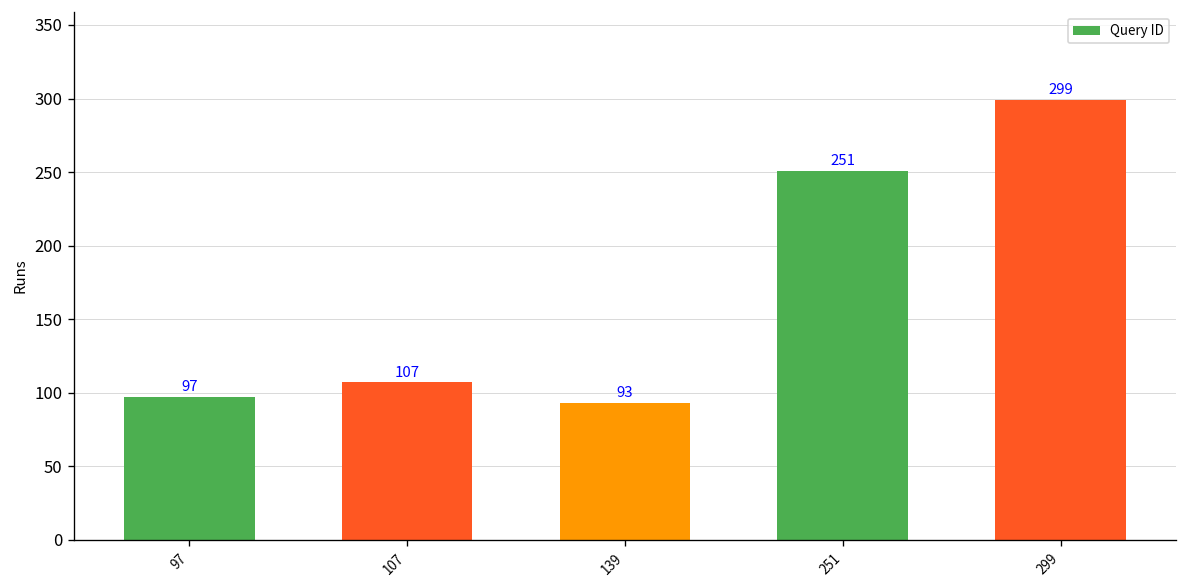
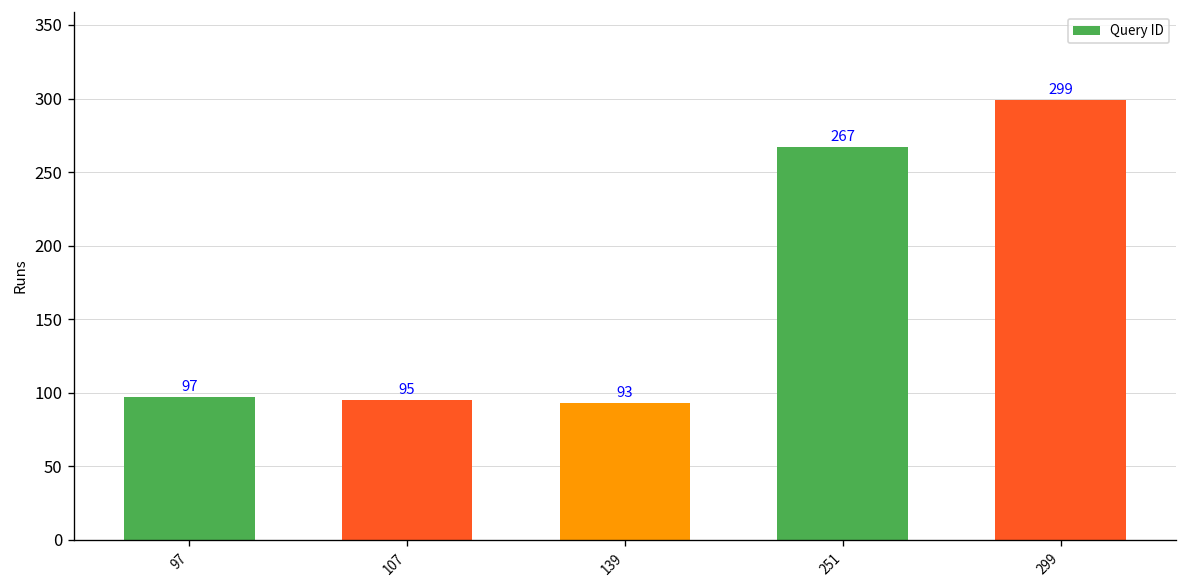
107: 107 -> 95
251: 251 -> 267
